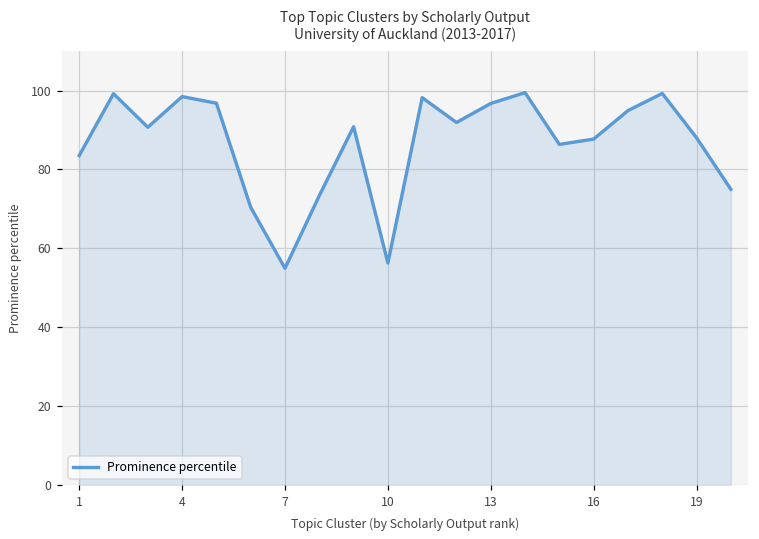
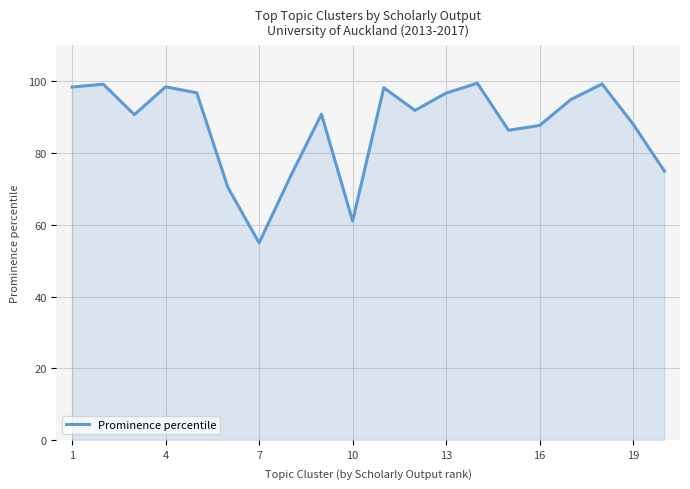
1: 84 -> 98
10: 56 -> 61
